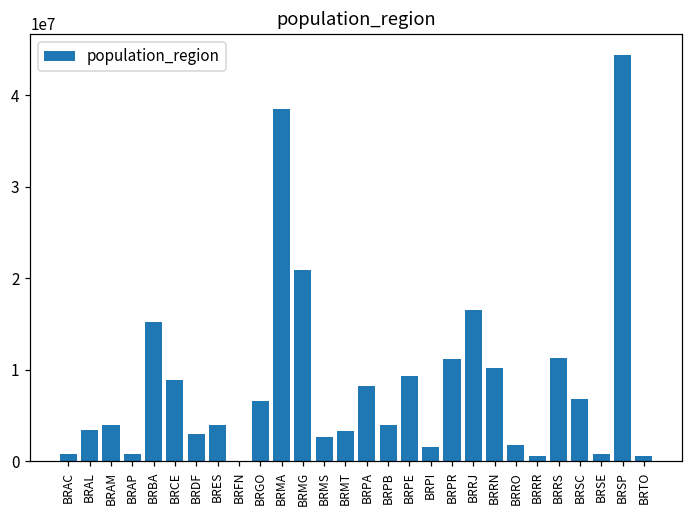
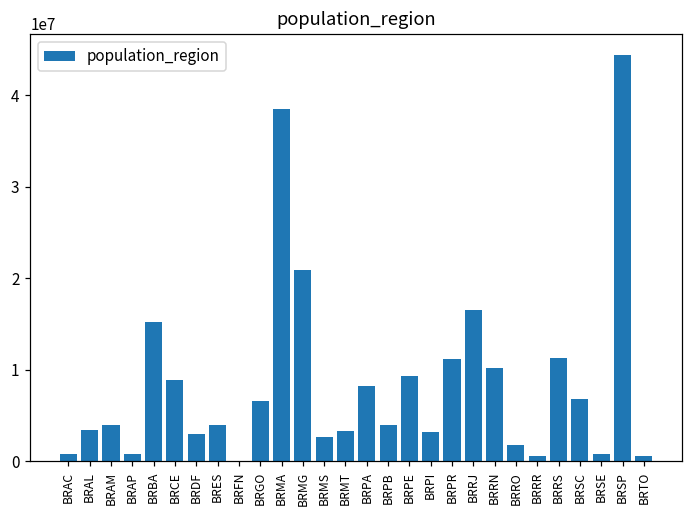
BRPI: 2000000 -> 3000000
